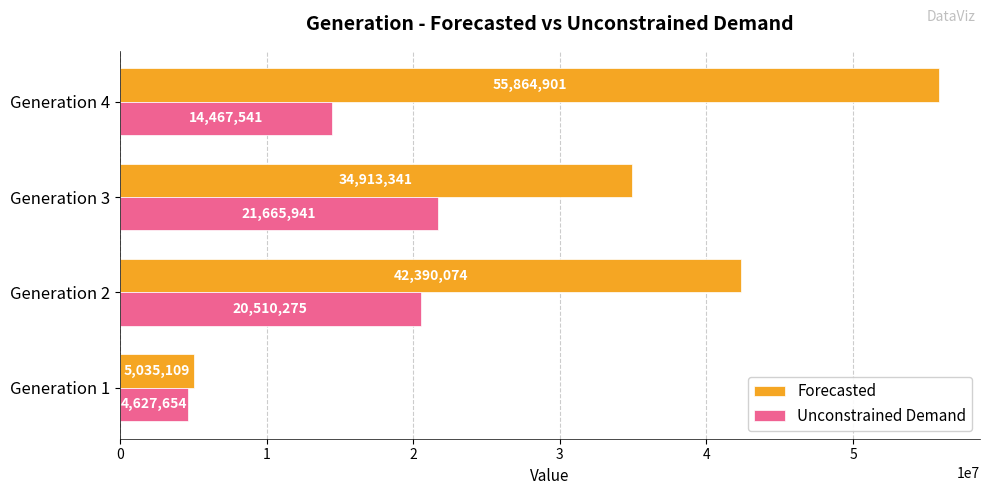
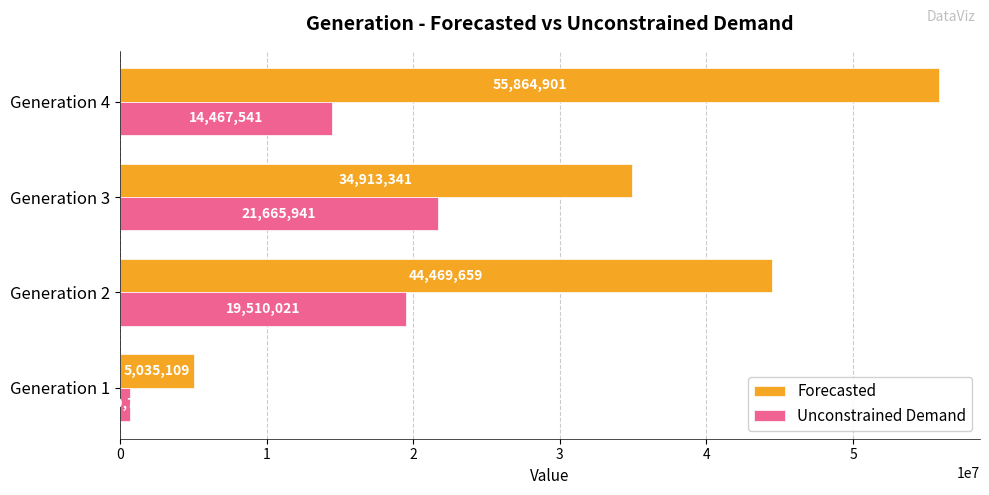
Forecasted, Generation 2: 42,390,074 -> 44,469,659
Unconstrained Demand, Generation 2: 20,510,275 -> 19,510,021
Unconstrained Demand, Generation 1: 4600000 -> 700000
